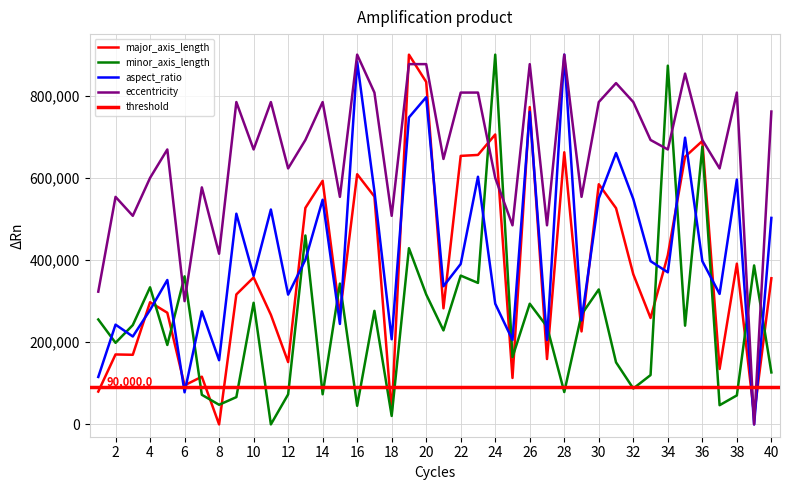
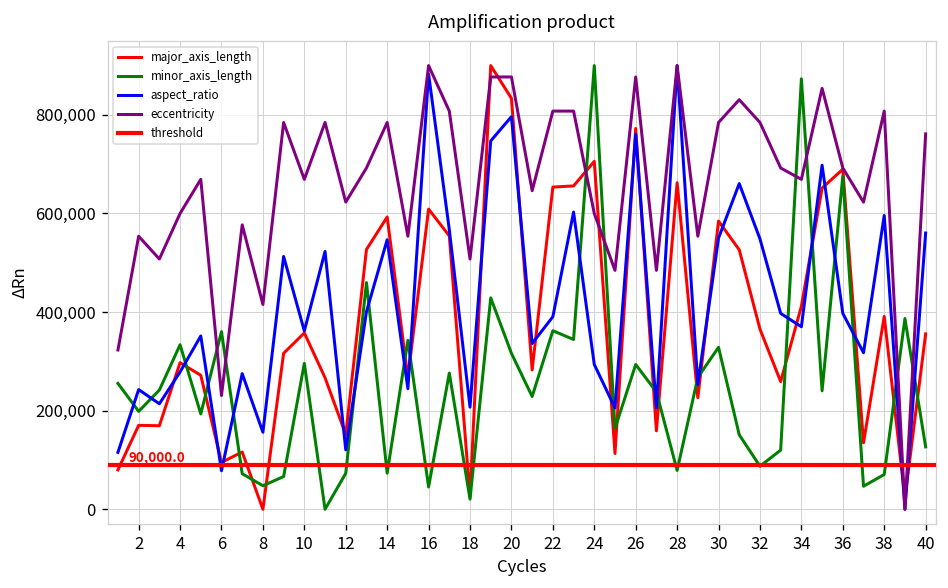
eccentricity, 6: 300,000 -> 230,000
aspect_ratio, 12: 320,000 -> 120,000
aspect_ratio, 40: 500,000 -> 560,000
